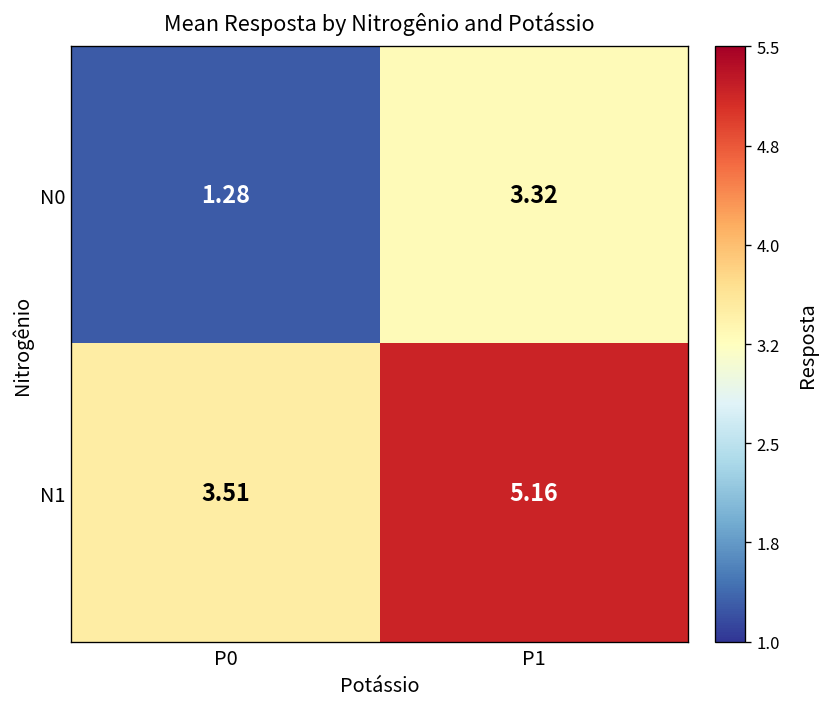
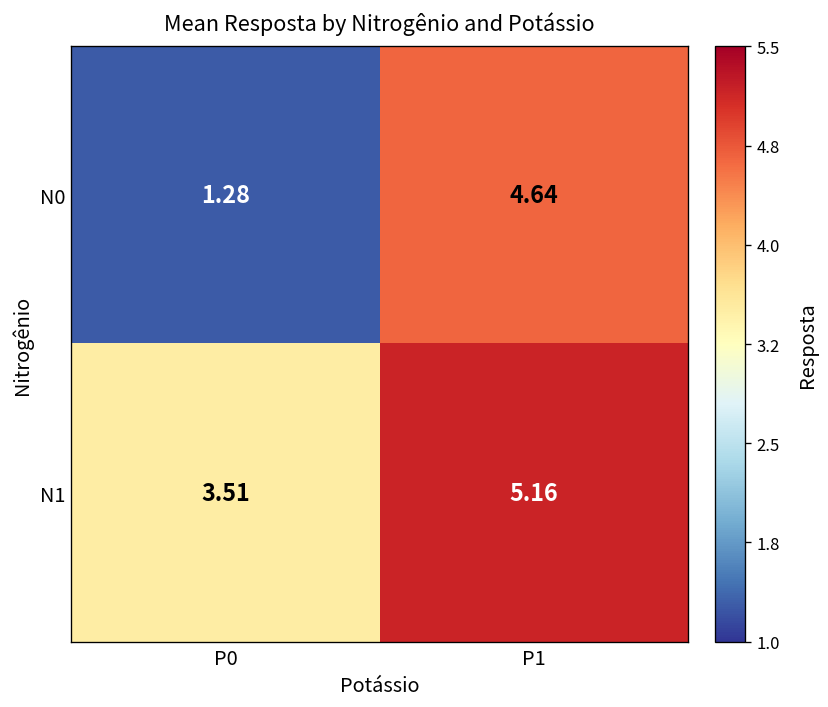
N0, P1: 3.32 -> 4.64
